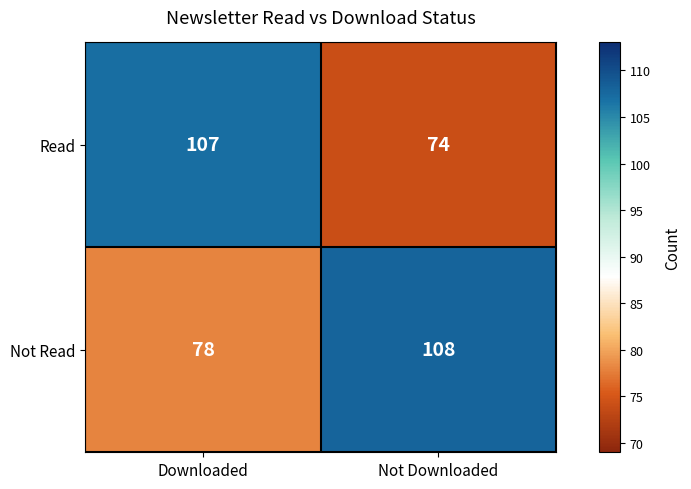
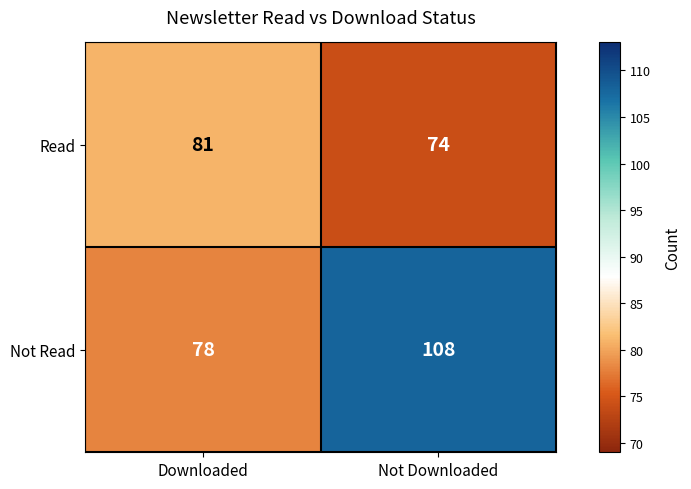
Read, Downloaded: 107 -> 81
